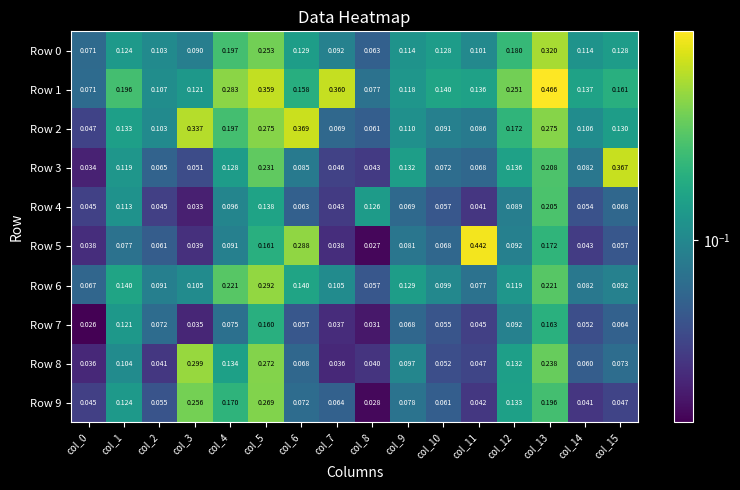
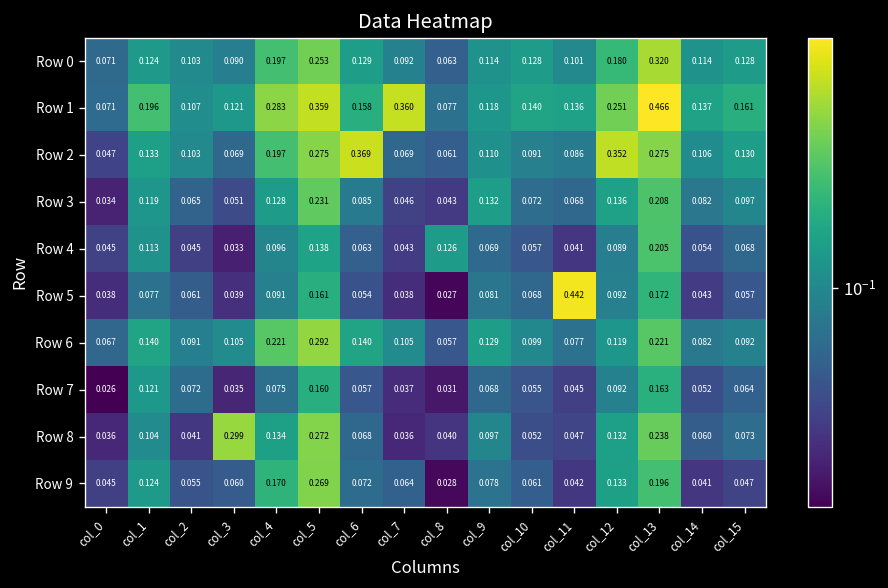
Row 2, col_3: 0.337 -> 0.069
Row 2, col_12: 0.172 -> 0.352
Row 3, col_15: 0.367 -> 0.097
Row 5, col_6: 0.288 -> 0.054
Row 9, col_3: 0.256 -> 0.060
